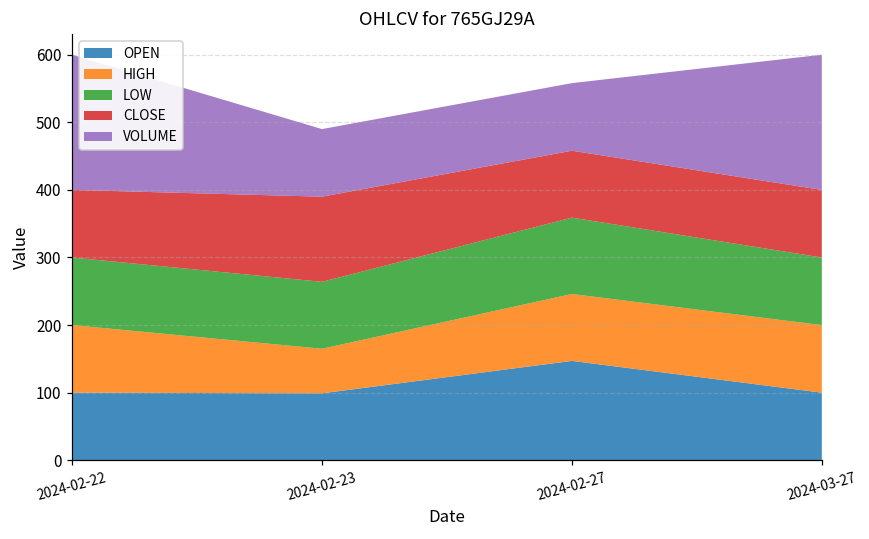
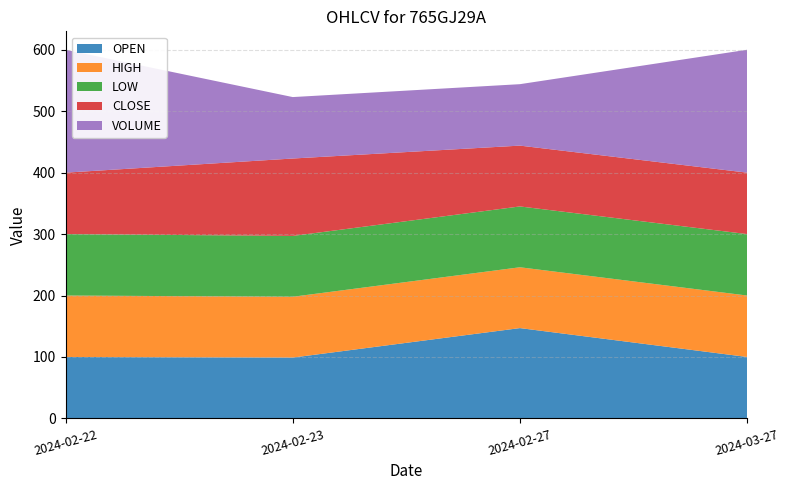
HIGH, 2024-02-23: 70 -> 100
LOW, 2024-02-27: 110 -> 100
